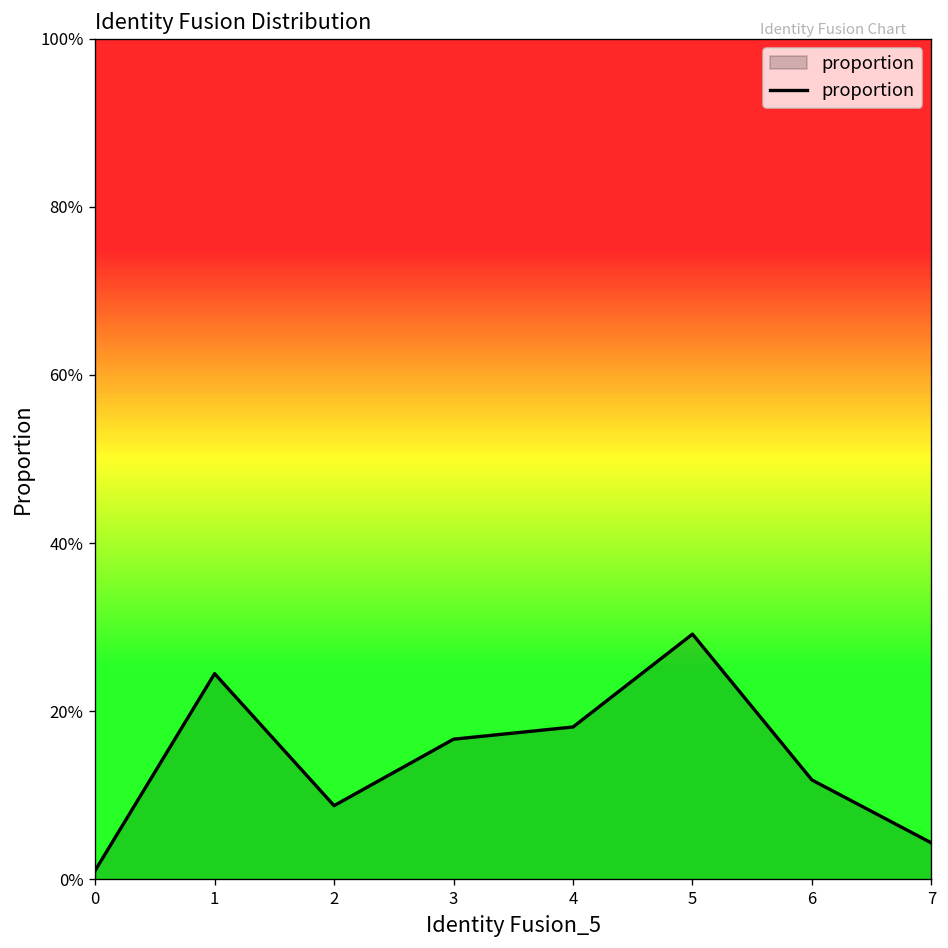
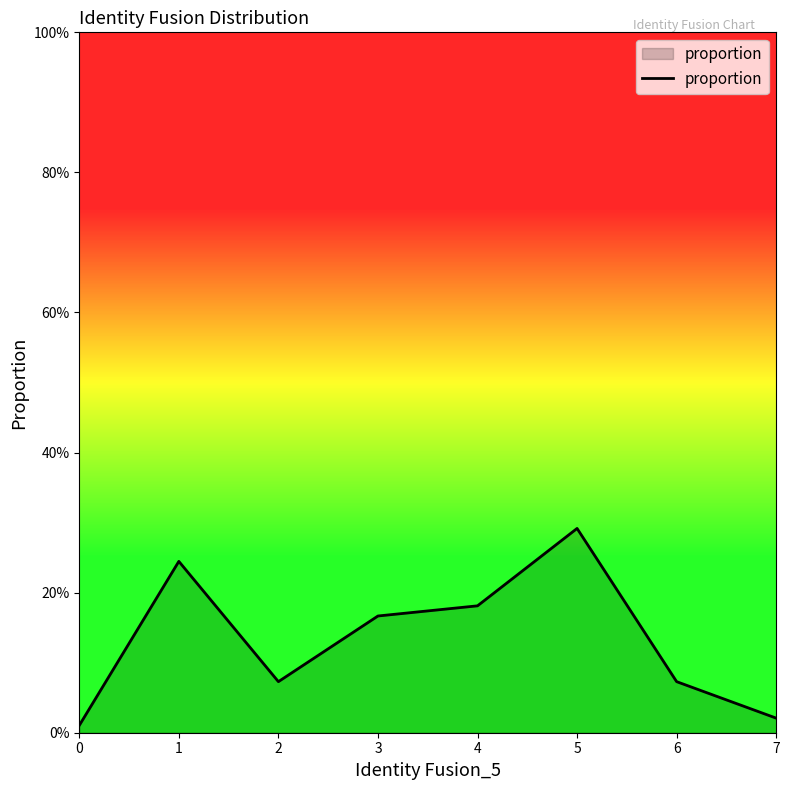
2: 9% -> 7%
6: 12% -> 7%
7: 4% -> 2%
